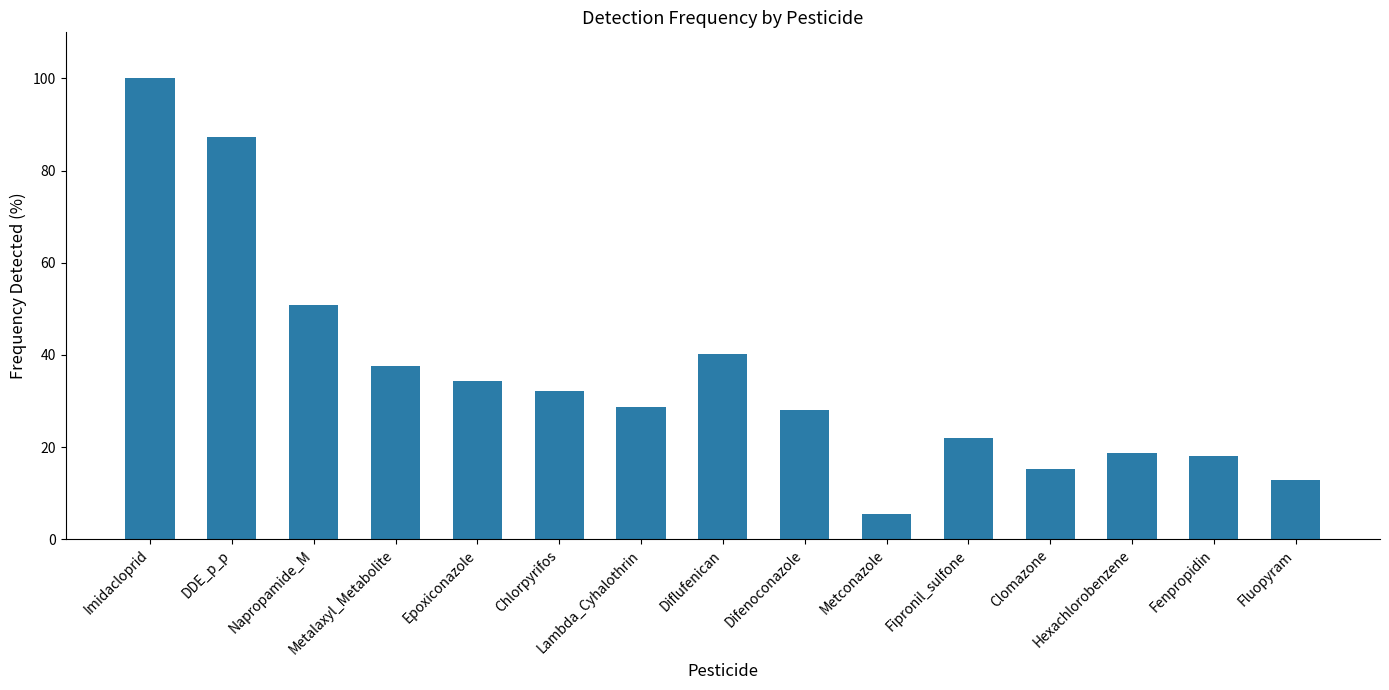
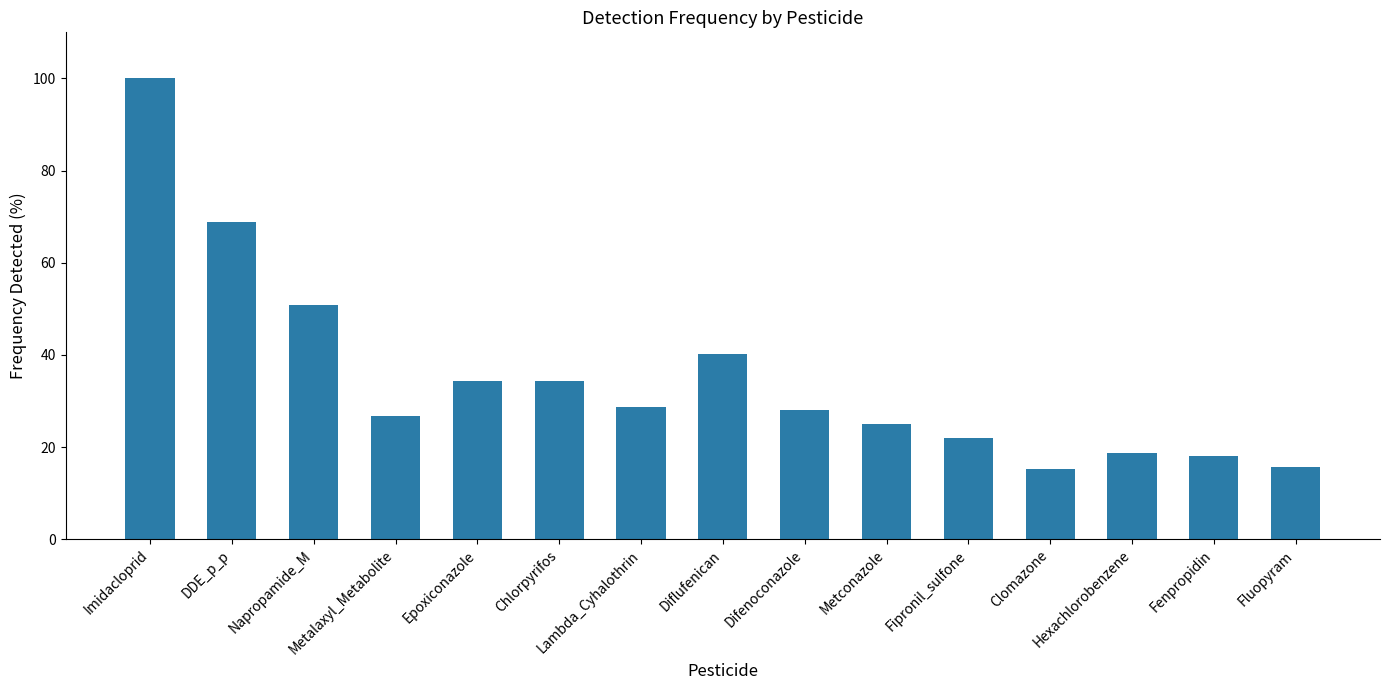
DDE_p_p: 87 -> 69
Metalaxyl_Metabolite: 38 -> 27
Chlorpyrifos: 32 -> 34
Metconazole: 5 -> 25
Fluopyram: 13 -> 16
